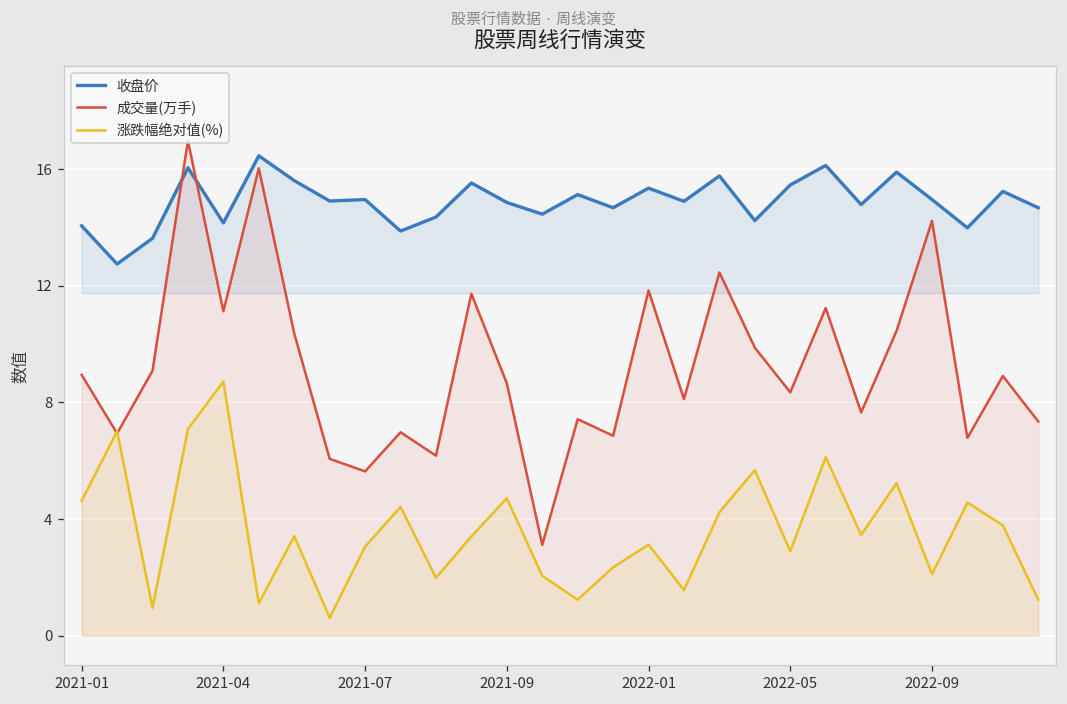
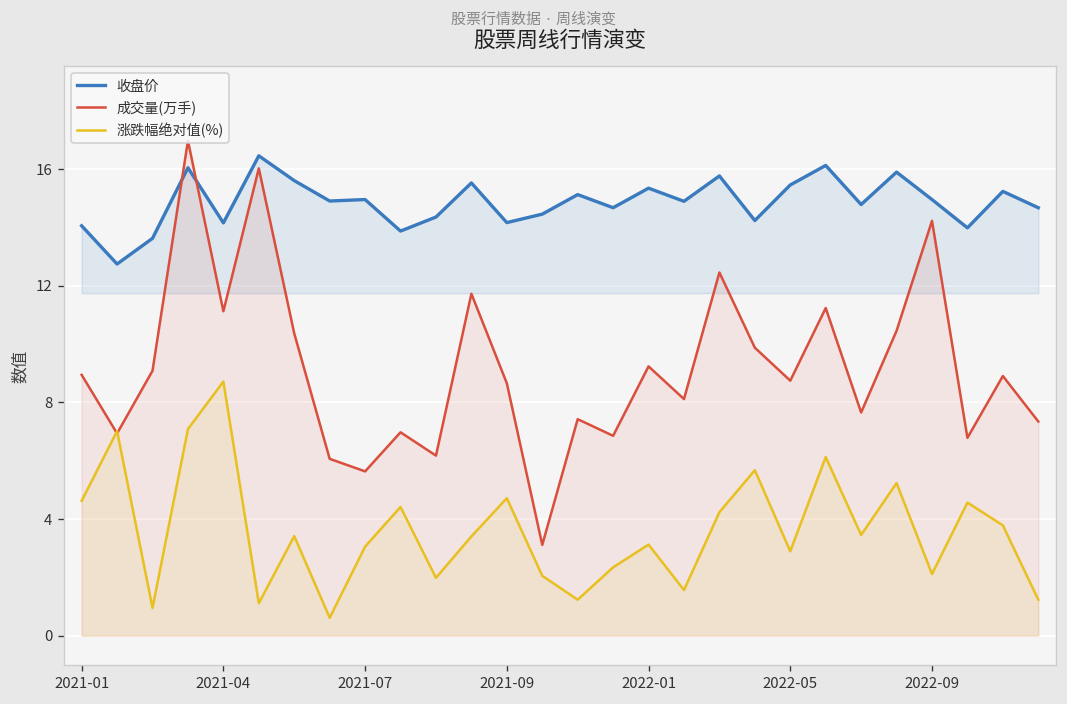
收盘价, 2021-09: 14.9 -> 14.2
成交量(万手), 2022-01: 11.8 -> 9.2
成交量(万手), 2022-05: 8.3 -> 8.7
